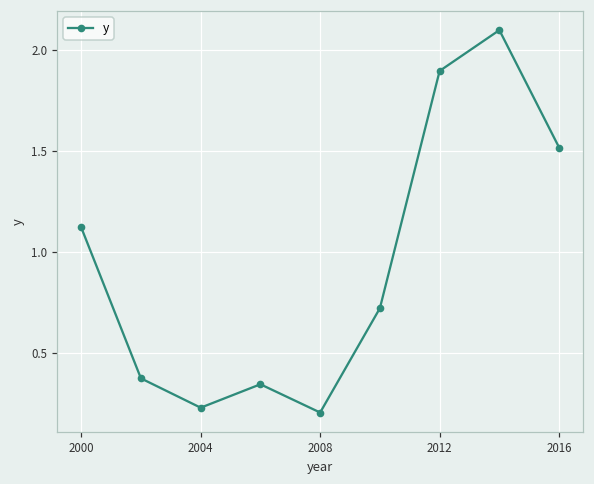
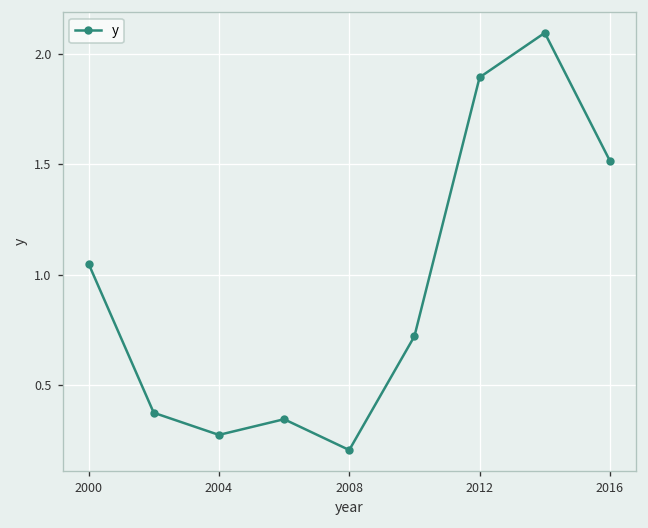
2000: 1.12 -> 1.05
2004: 0.23 -> 0.27
